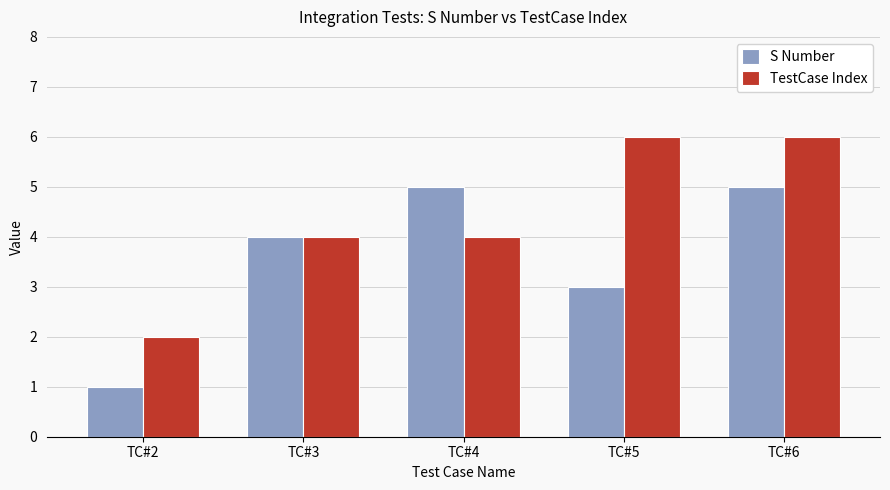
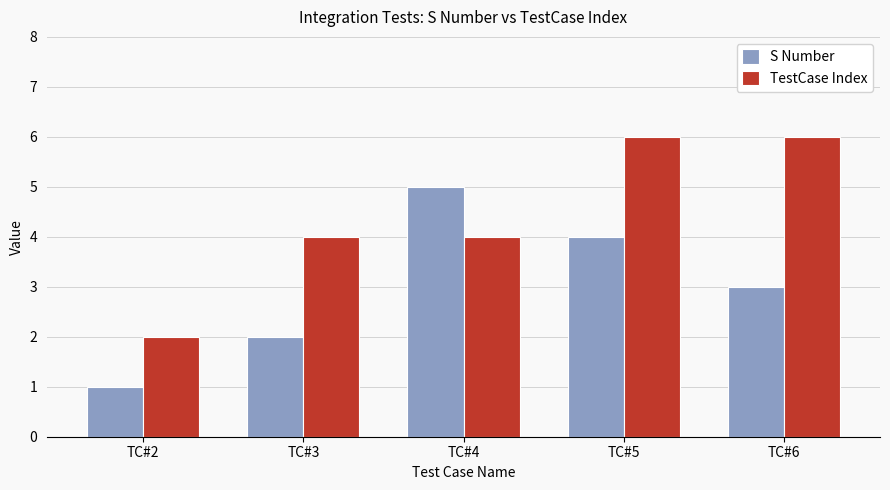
S Number, TC#3: 4 -> 2
S Number, TC#5: 3 -> 4
S Number, TC#6: 5 -> 3
